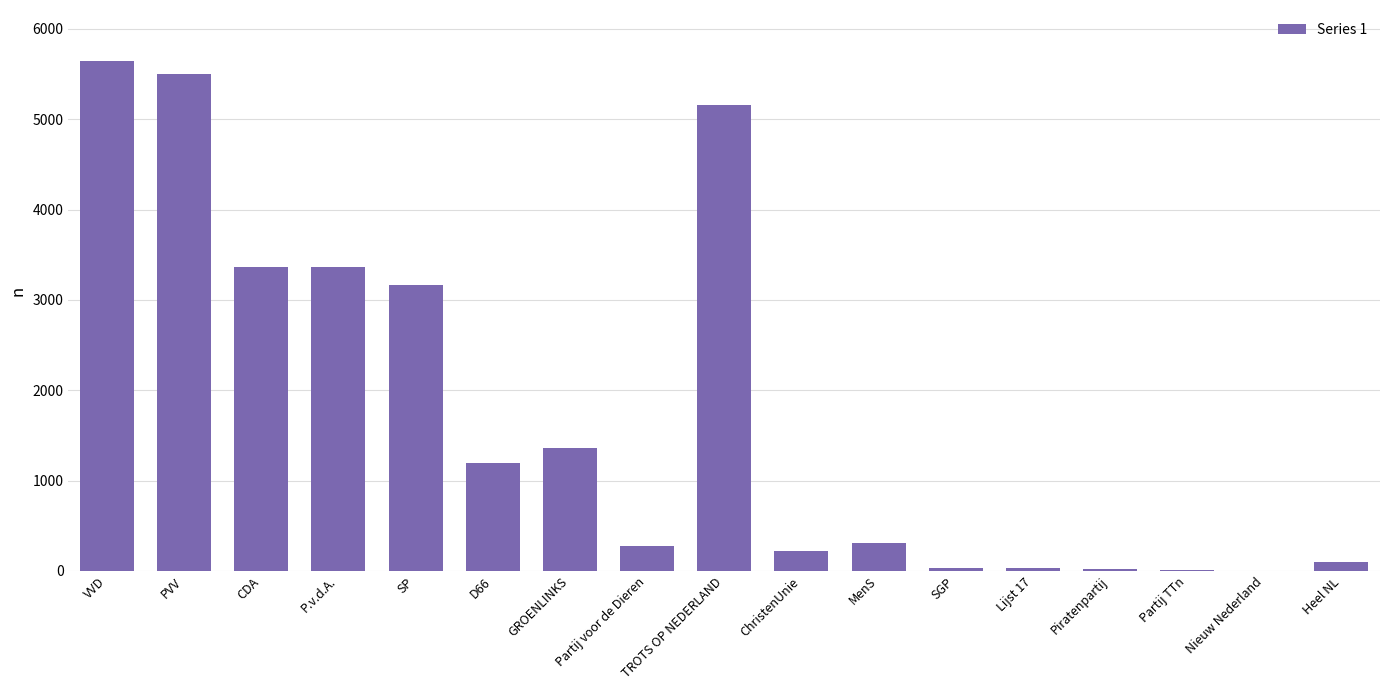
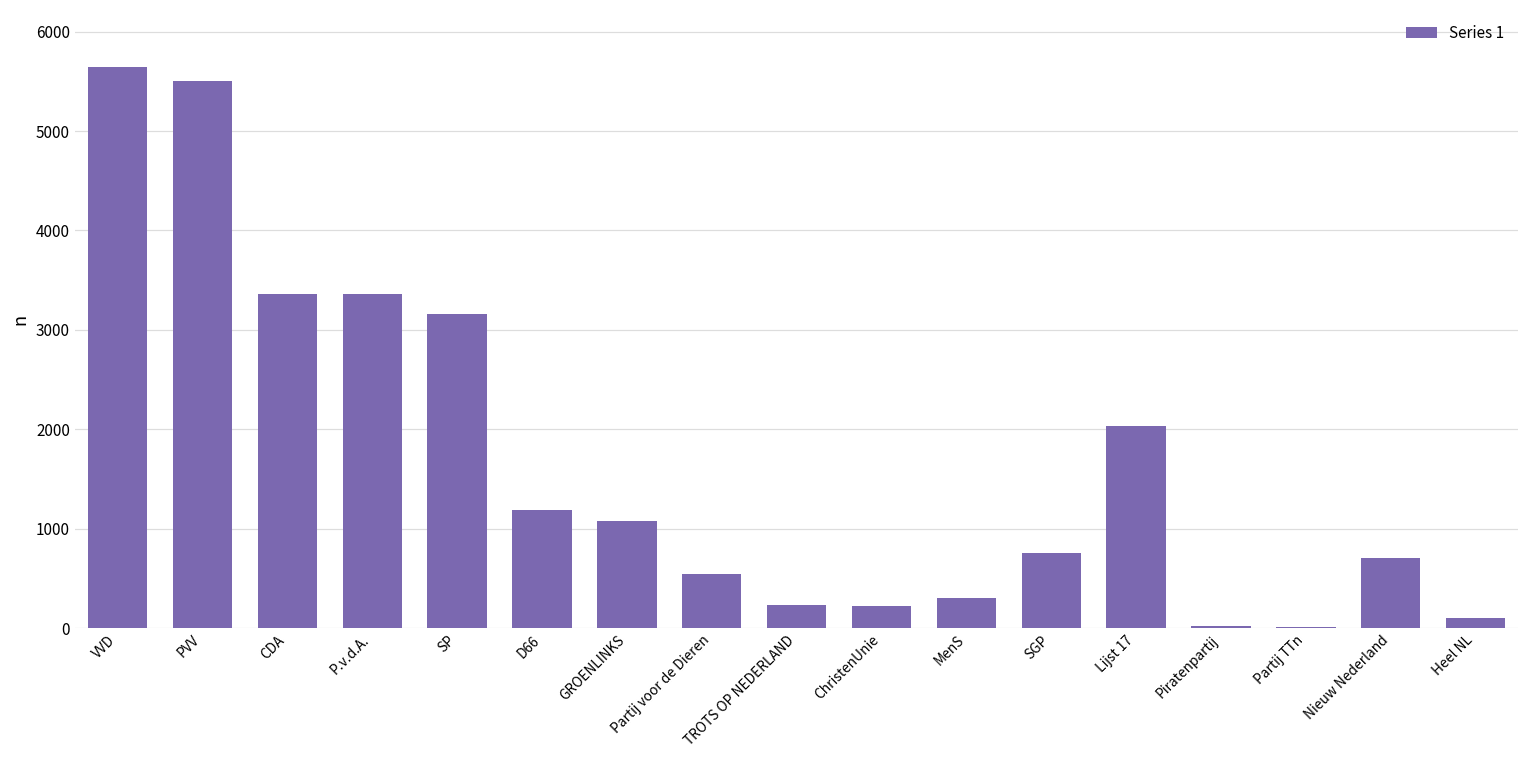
GROENLINKS: 1400 -> 1100
Partij voor de Dieren: 300 -> 500
TROTS OP NEDERLAND: 5200 -> 200
SGP: 0 -> 800
Lijst 17: 0 -> 2000
Nieuw Nederland: 0 -> 700
